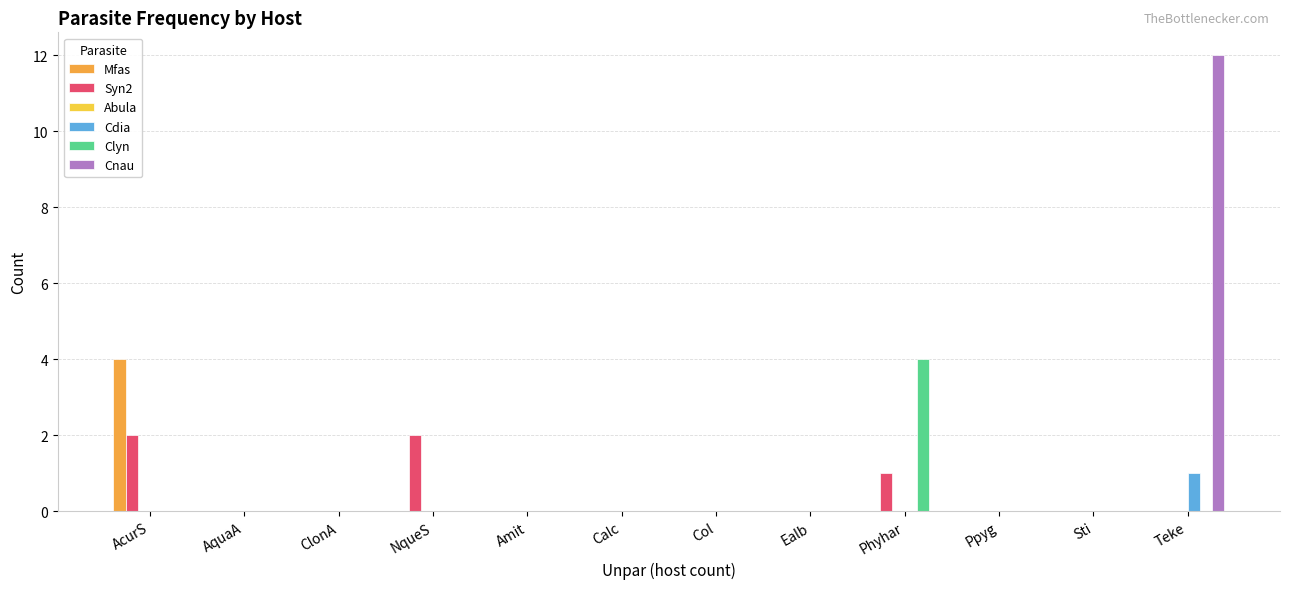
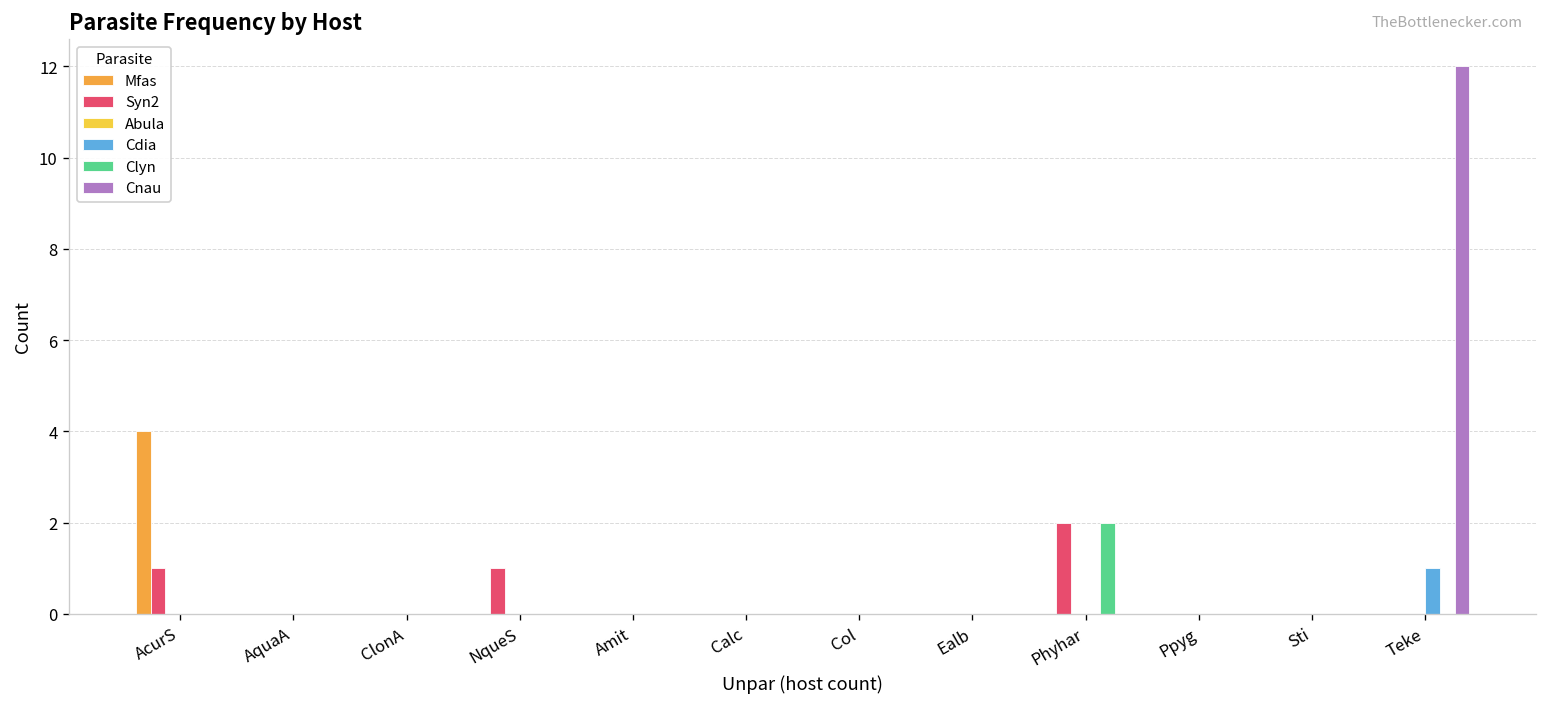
Syn2, AcurS: 2 -> 1
Syn2, NqueS: 2 -> 1
Syn2, Phyhar: 1 -> 2
Clyn, Phyhar: 4 -> 2
